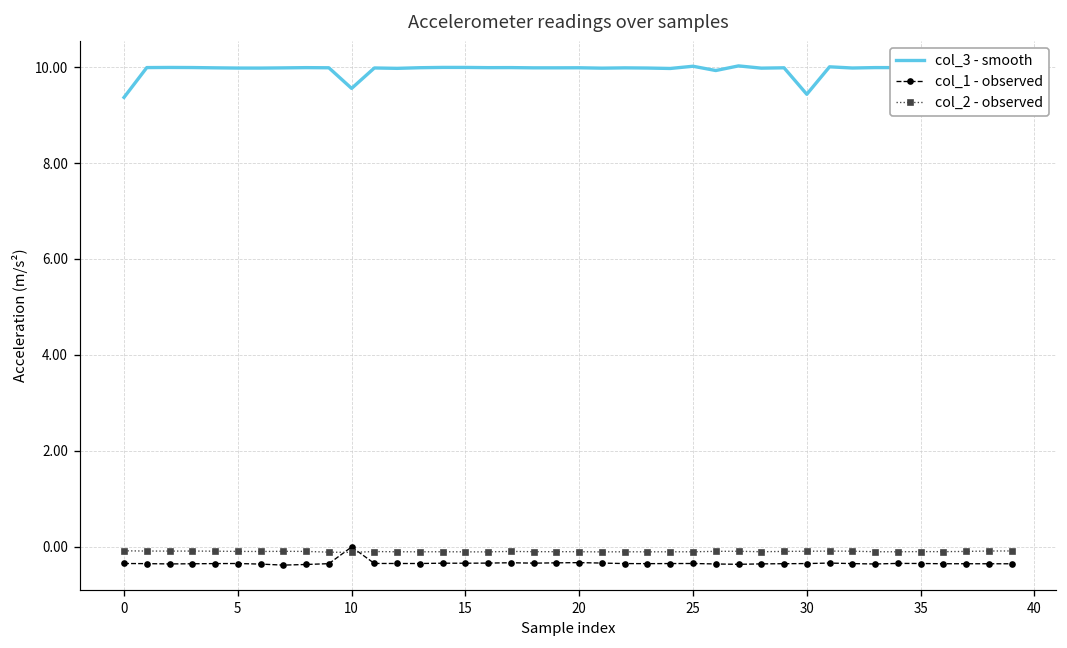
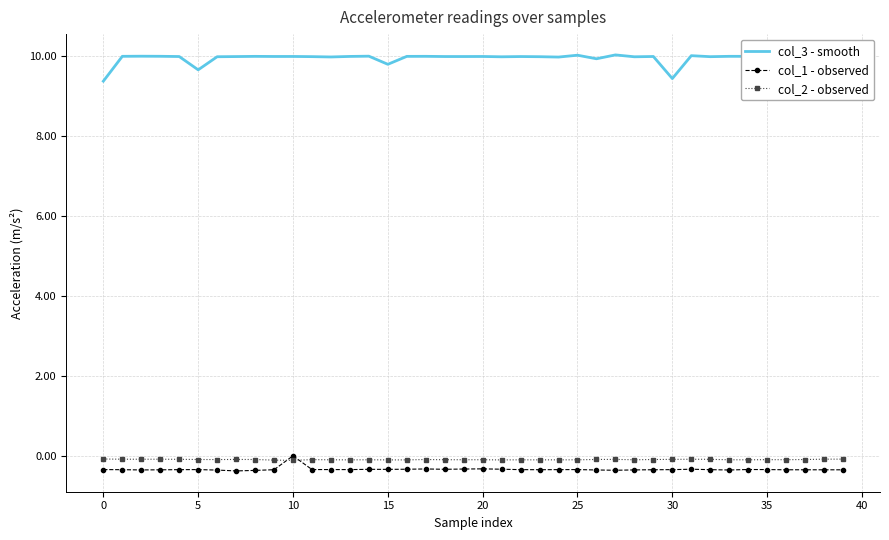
col_3 - smooth, 5: 10.0 -> 9.7
col_3 - smooth, 10: 9.6 -> 10.0
col_3 - smooth, 15: 10.0 -> 9.8
